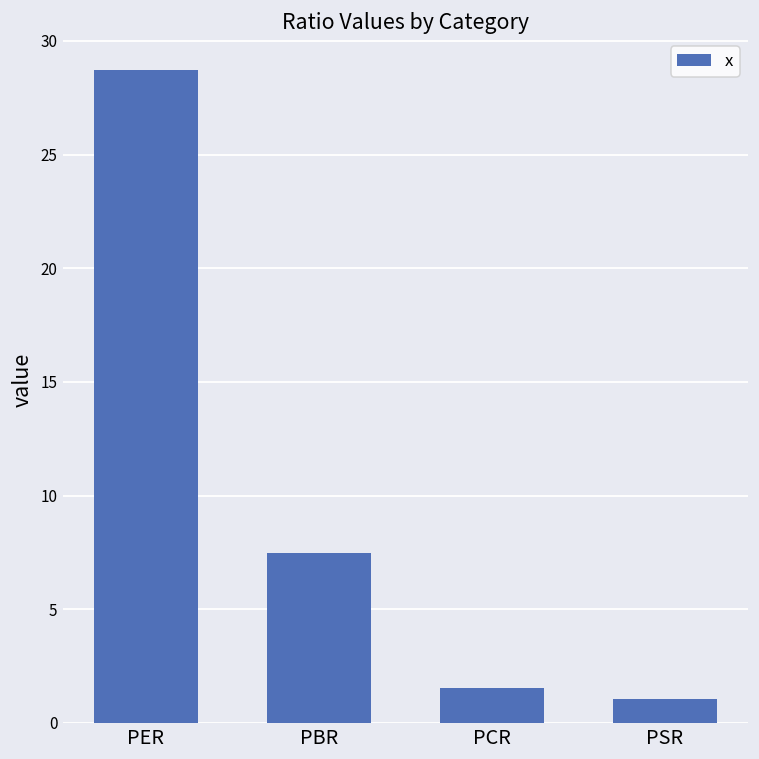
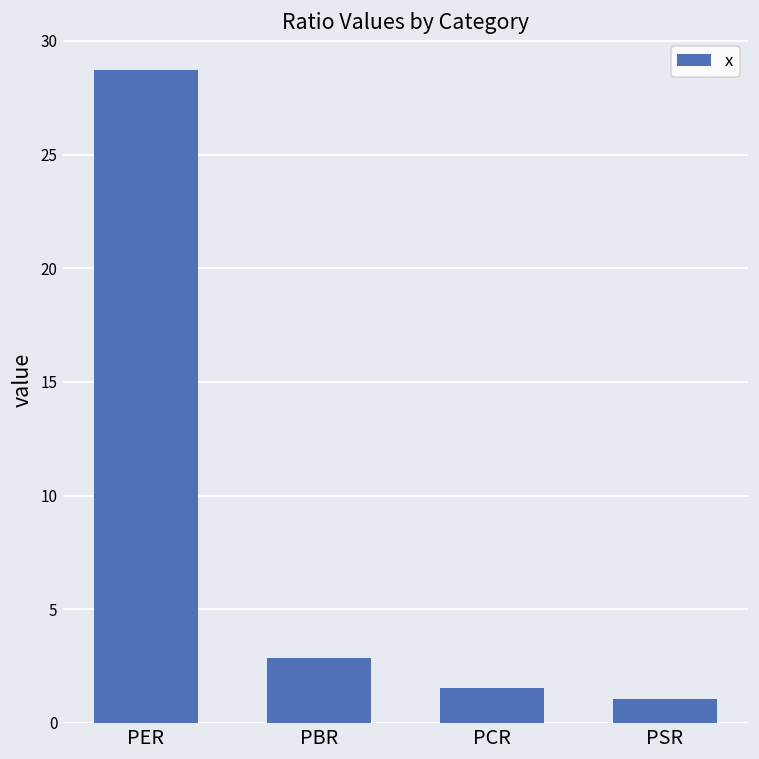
PBR: 7.5 -> 2.8
